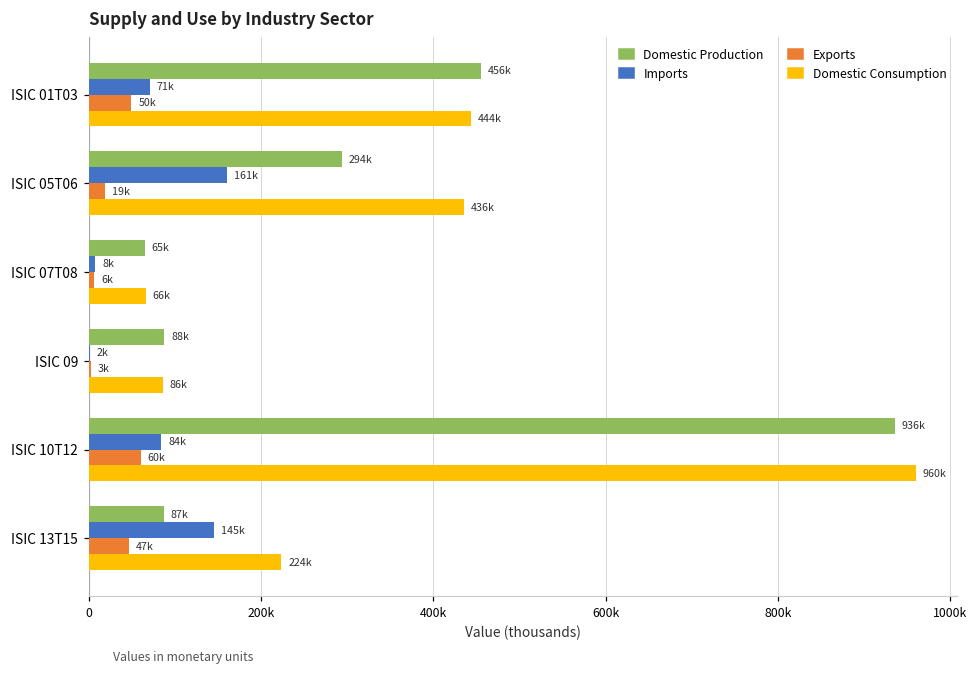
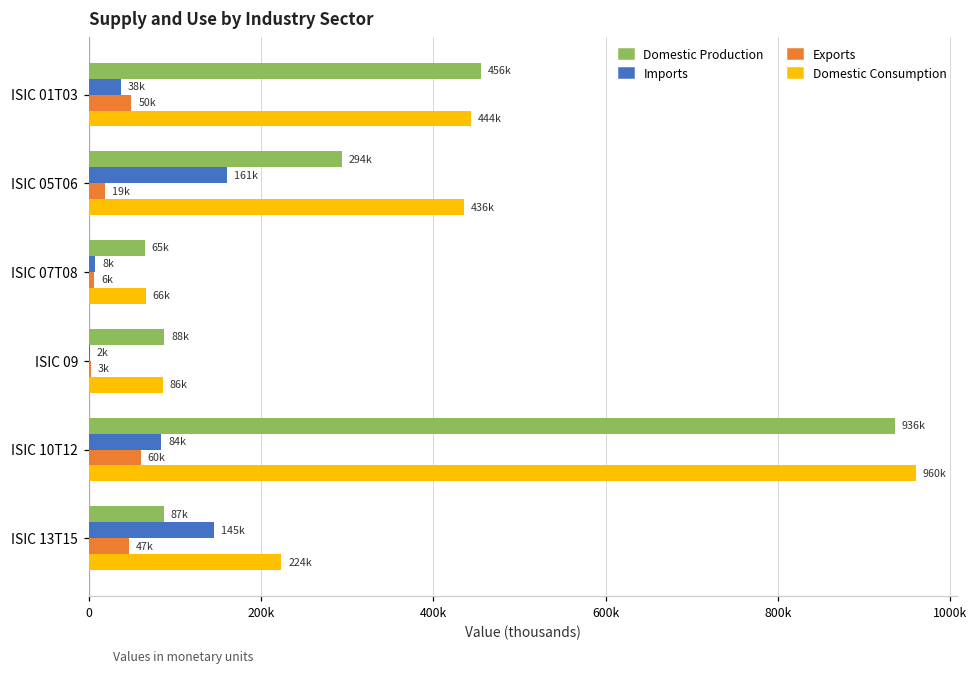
Imports, ISIC 01T03: 71k -> 38k
